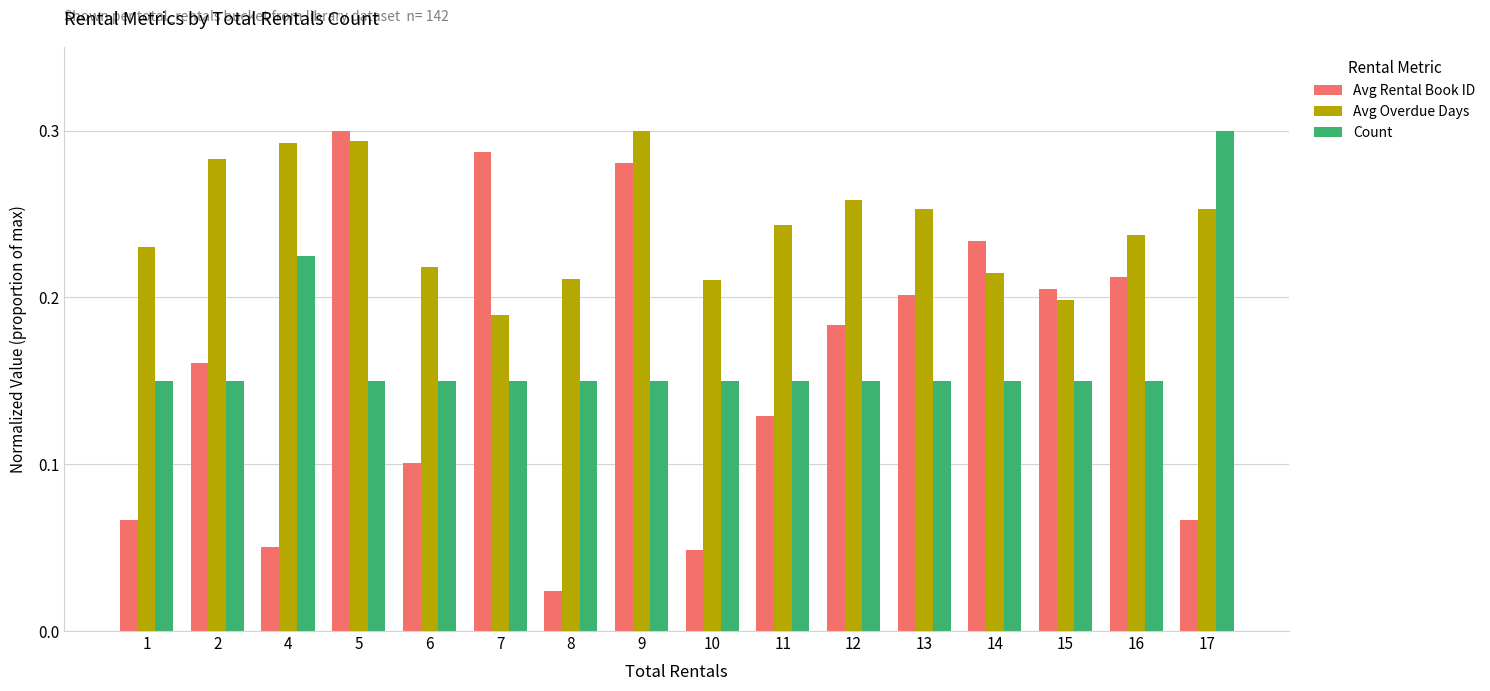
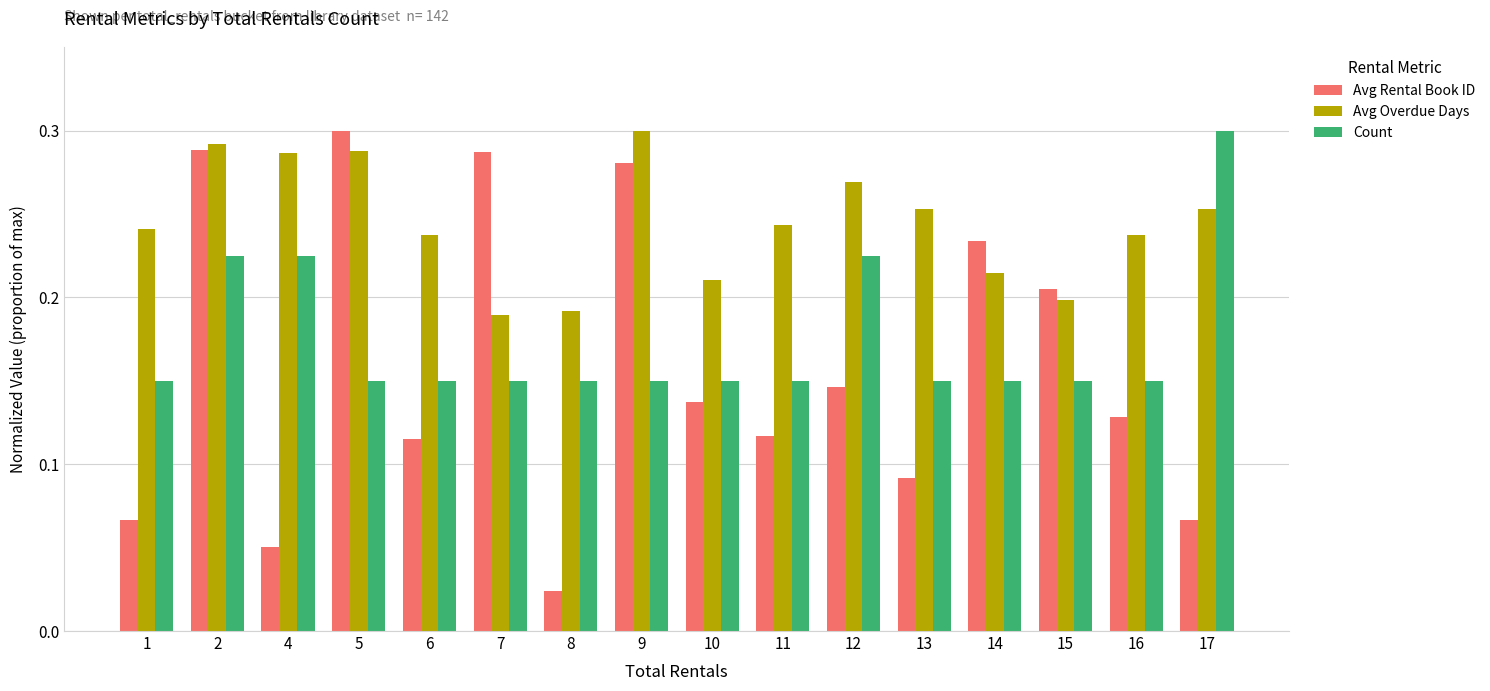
Avg Overdue Days, 1: 0.230 -> 0.241
Avg Rental Book ID, 2: 0.160 -> 0.289
Avg Overdue Days, 2: 0.283 -> 0.292
Count, 2: 0.150 -> 0.225
Avg Overdue Days, 4: 0.293 -> 0.287
Avg Overdue Days, 5: 0.294 -> 0.288
Avg Rental Book ID, 6: 0.100 -> 0.115
Avg Overdue Days, 6: 0.218 -> 0.237
Avg Overdue Days, 8: 0.211 -> 0.192
Avg Rental Book ID, 10: 0.049 -> 0.138
Avg Rental Book ID, 11: 0.129 -> 0.117
Avg Rental Book ID, 12: 0.183 -> 0.146
Avg Overdue Days, 12: 0.258 -> 0.269
Count, 12: 0.150 -> 0.225
Avg Rental Book ID, 13: 0.202 -> 0.092
Avg Rental Book ID, 16: 0.212 -> 0.128
